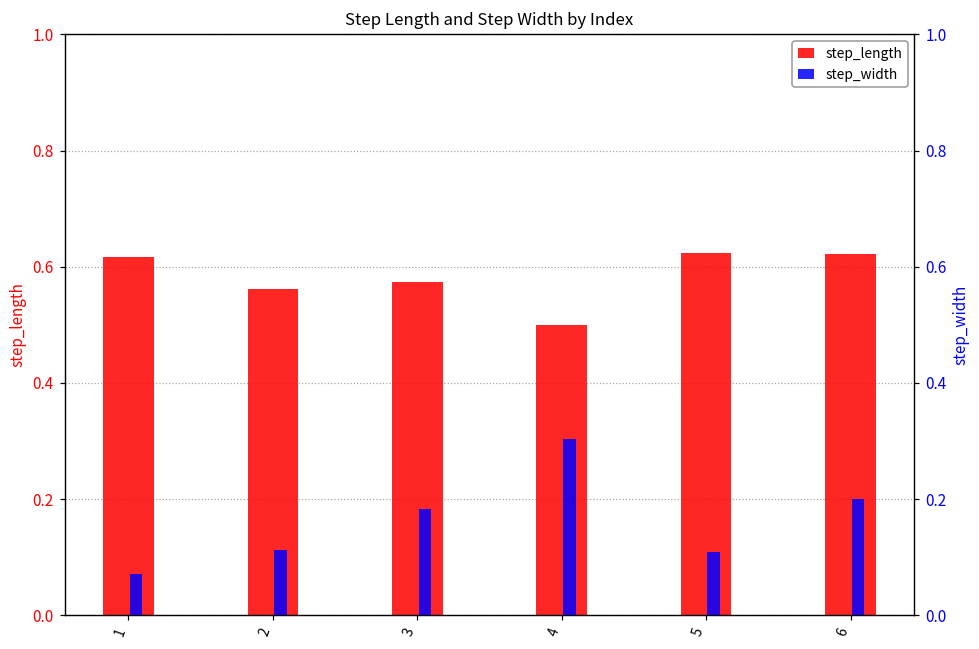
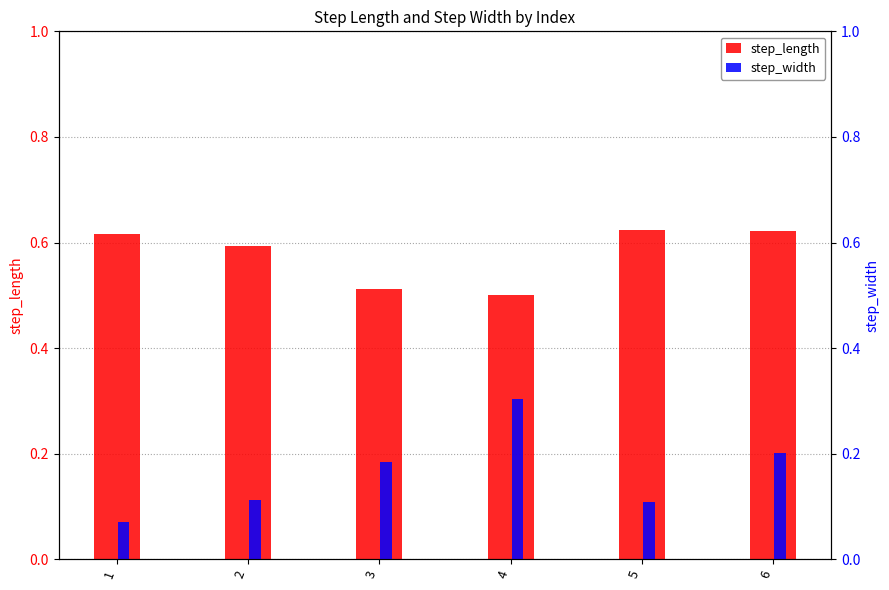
step_length, 2: 0.56 -> 0.59
step_length, 3: 0.57 -> 0.51
